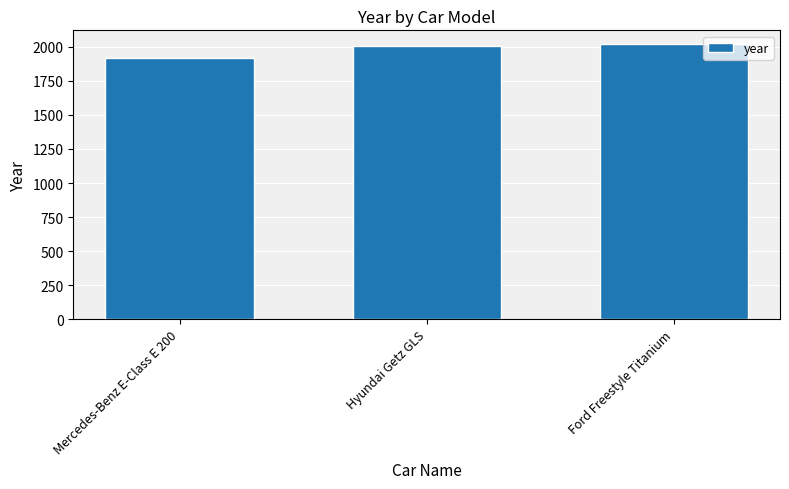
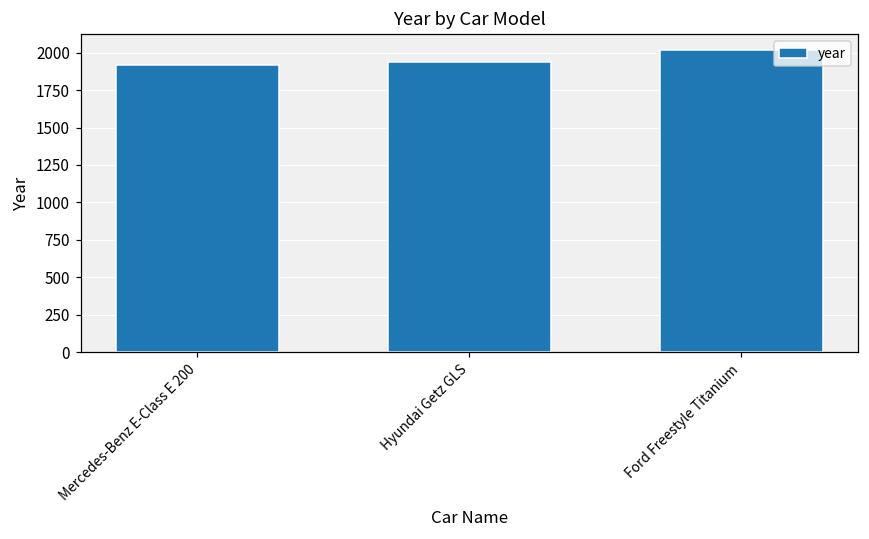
Hyundai Getz GLS: 2010 -> 1940
